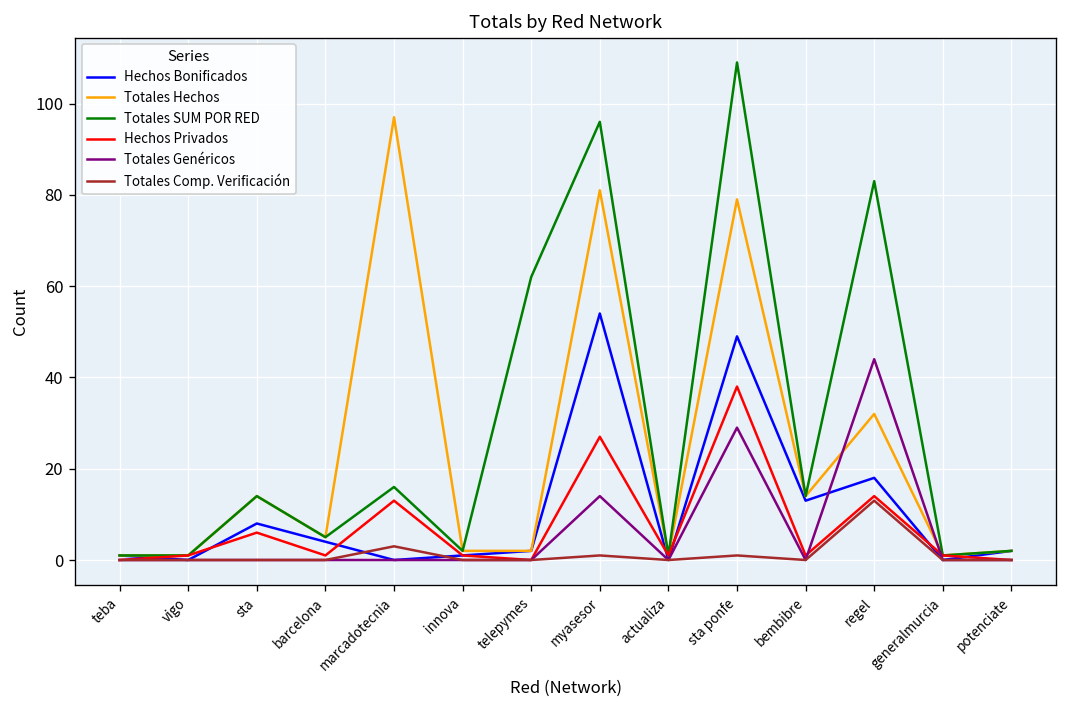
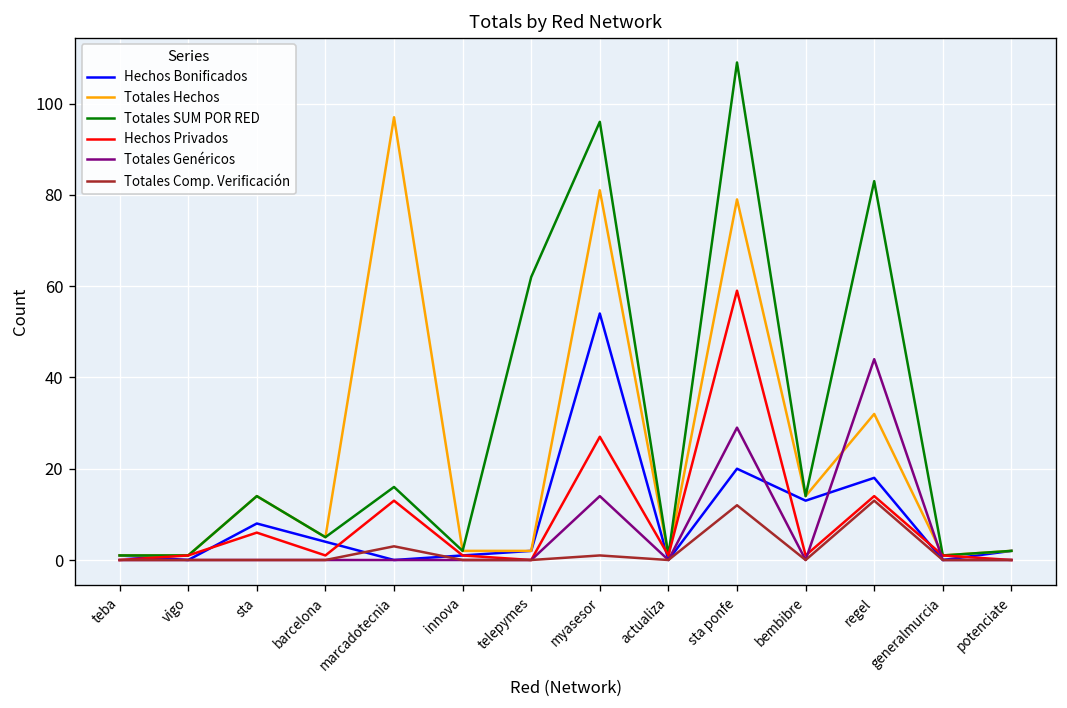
Hechos Bonificados, sta ponfe: 49 -> 20
Hechos Privados, sta ponfe: 38 -> 59
Totales Comp. Verificación, sta ponfe: 1 -> 12
